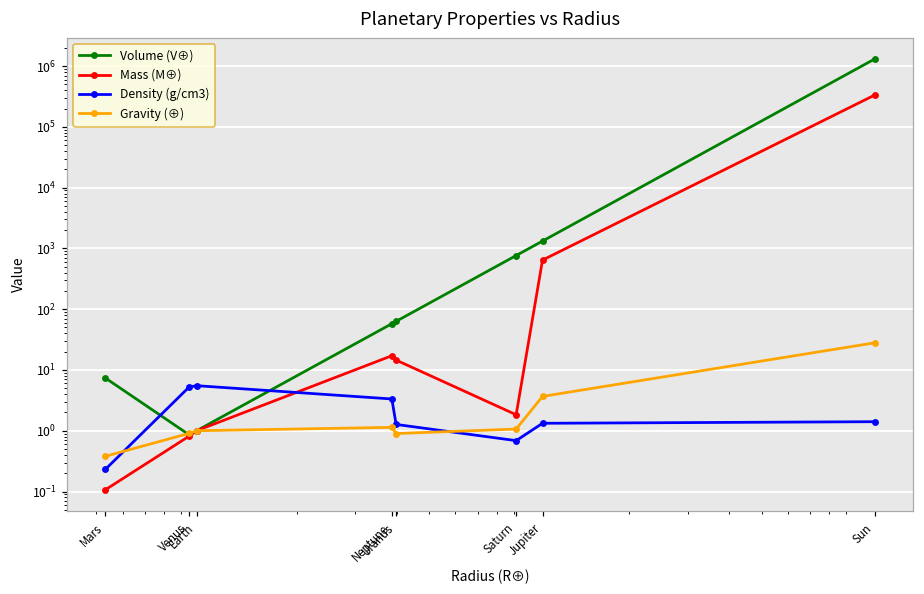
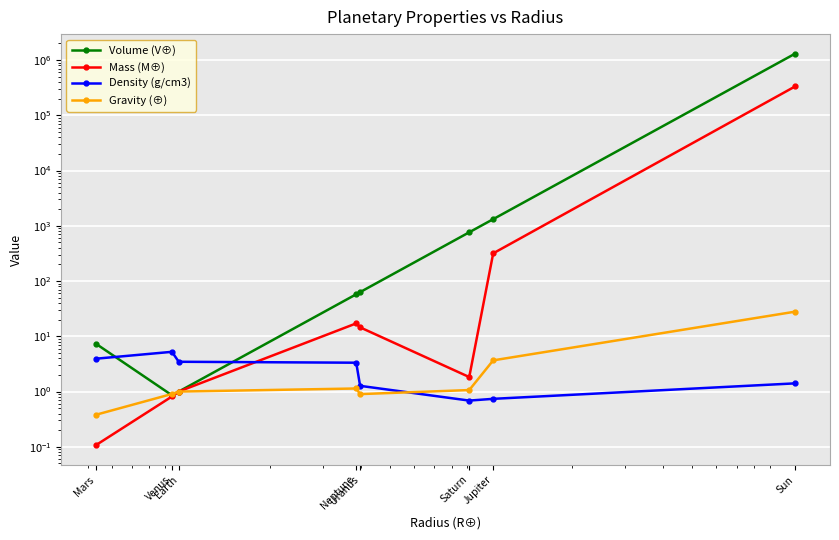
Density (g/cm3), Mars: 0.23 -> 4
Density (g/cm3), Earth: 6 -> 3
Mass (M⊕), Jupiter: 600 -> 300
Density (g/cm3), Jupiter: 1.3 -> 0.7
